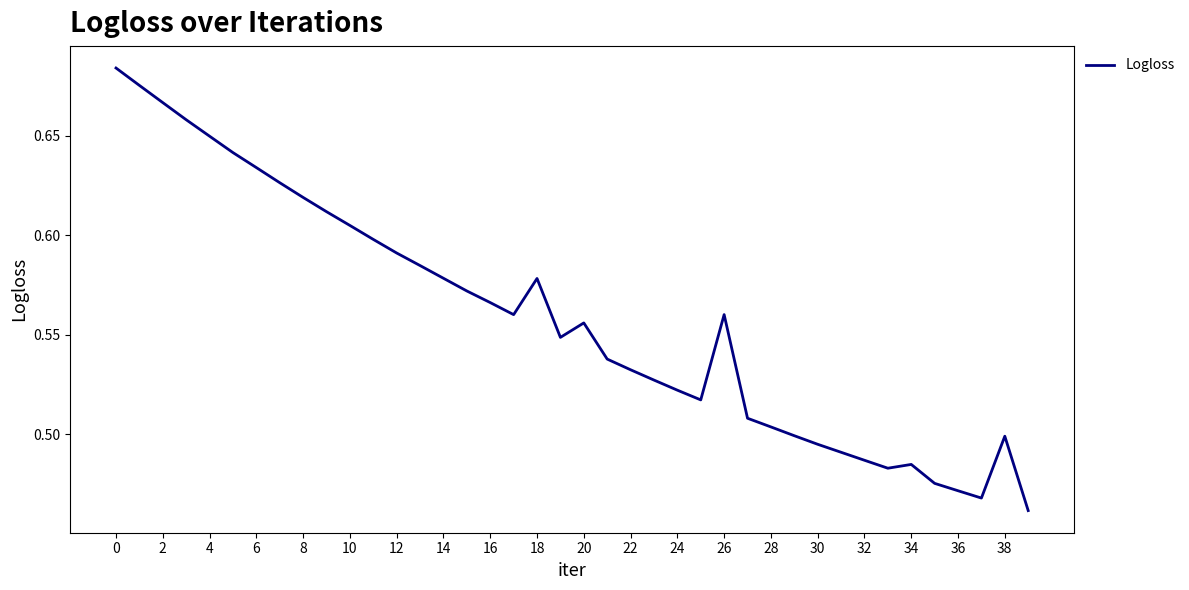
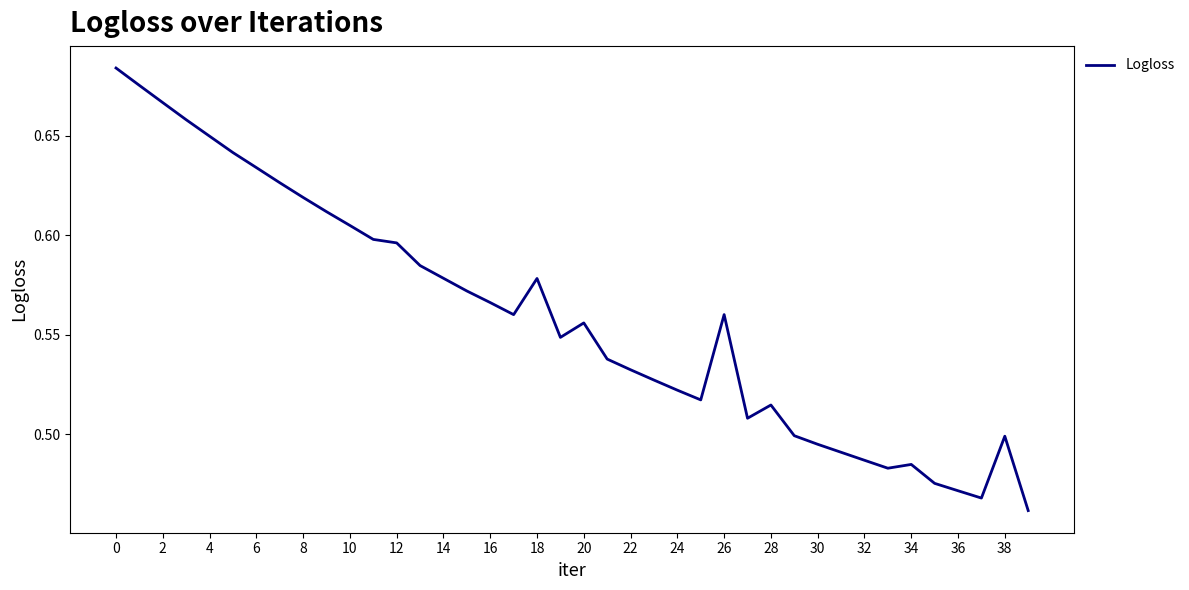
12: 0.591 -> 0.596
28: 0.504 -> 0.515
